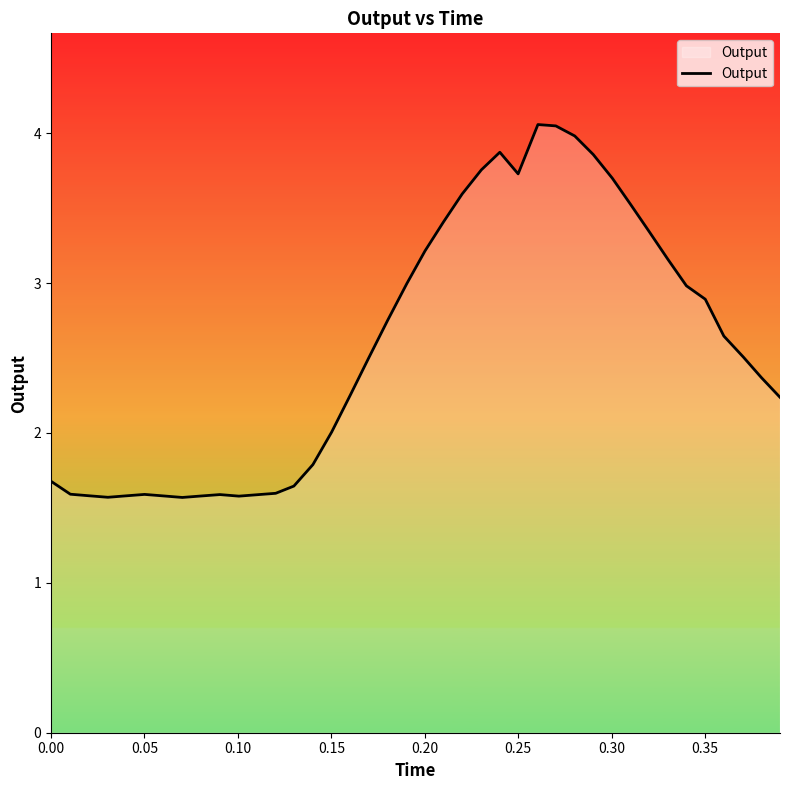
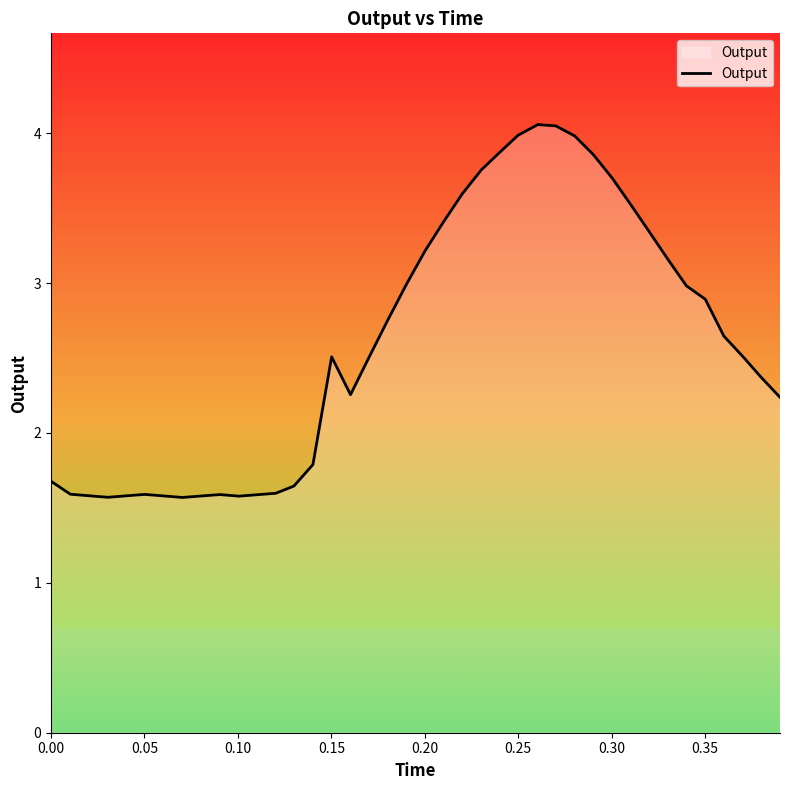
0.15: 2.01 -> 2.51
0.25: 3.73 -> 3.99
